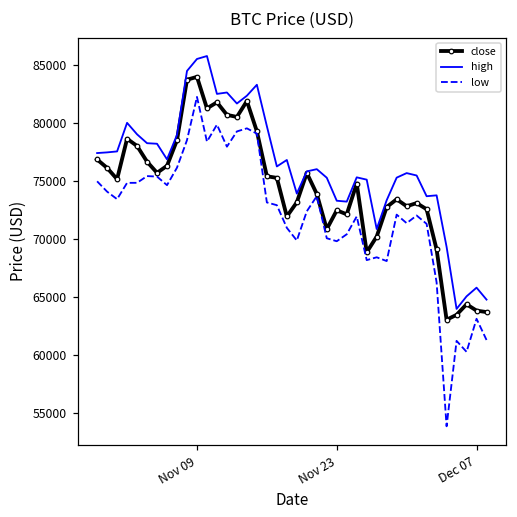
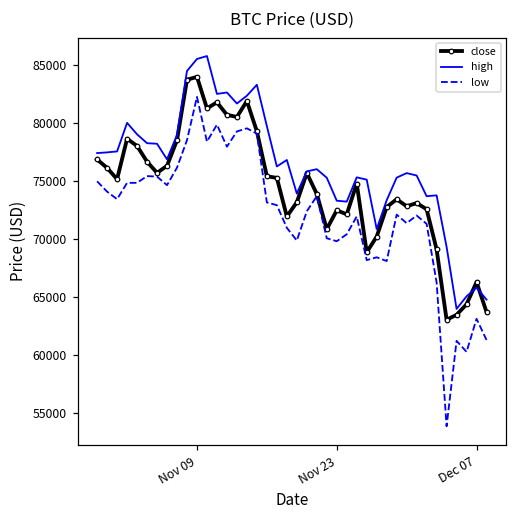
close, Dec 07: 63900 -> 66300
